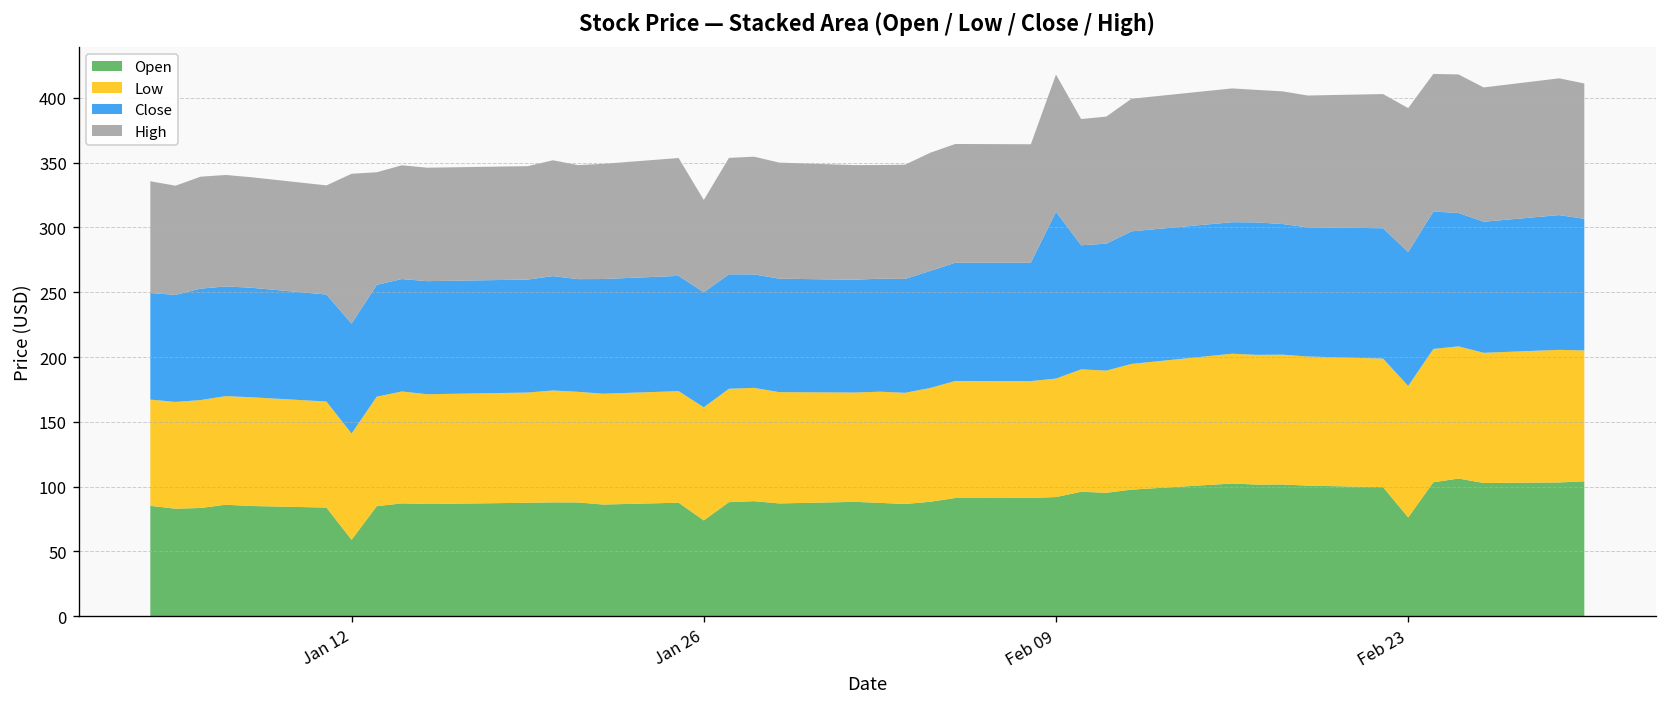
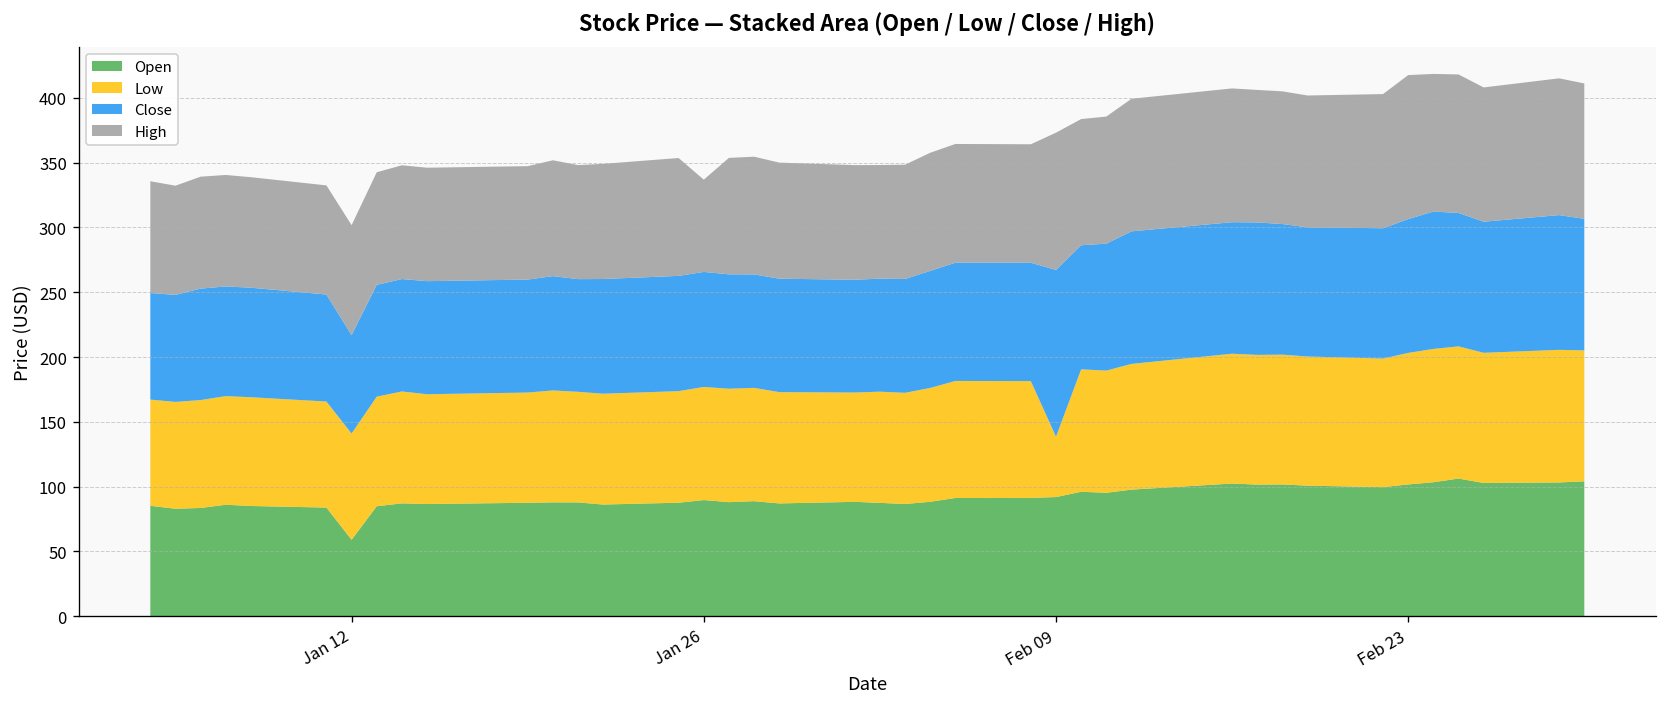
Close, Jan 12: 85 -> 76
High, Jan 12: 116 -> 85
Open, Jan 26: 74 -> 90
Low, Feb 09: 91 -> 47
Open, Feb 23: 76 -> 102
